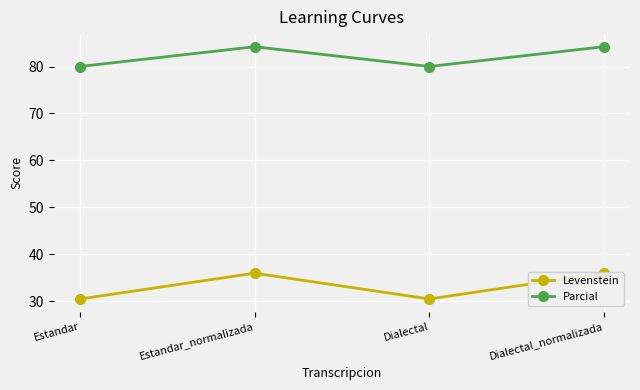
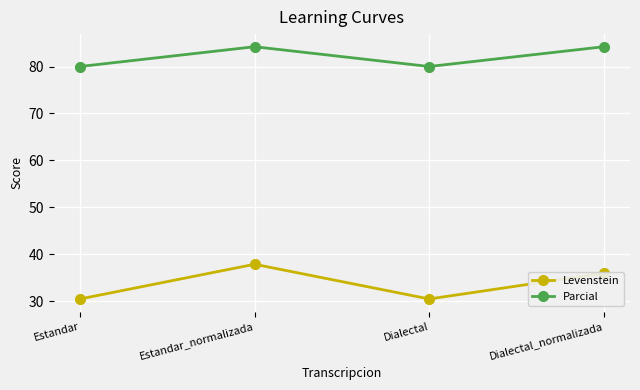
Levenstein, Estandar_normalizada: 36 -> 38
